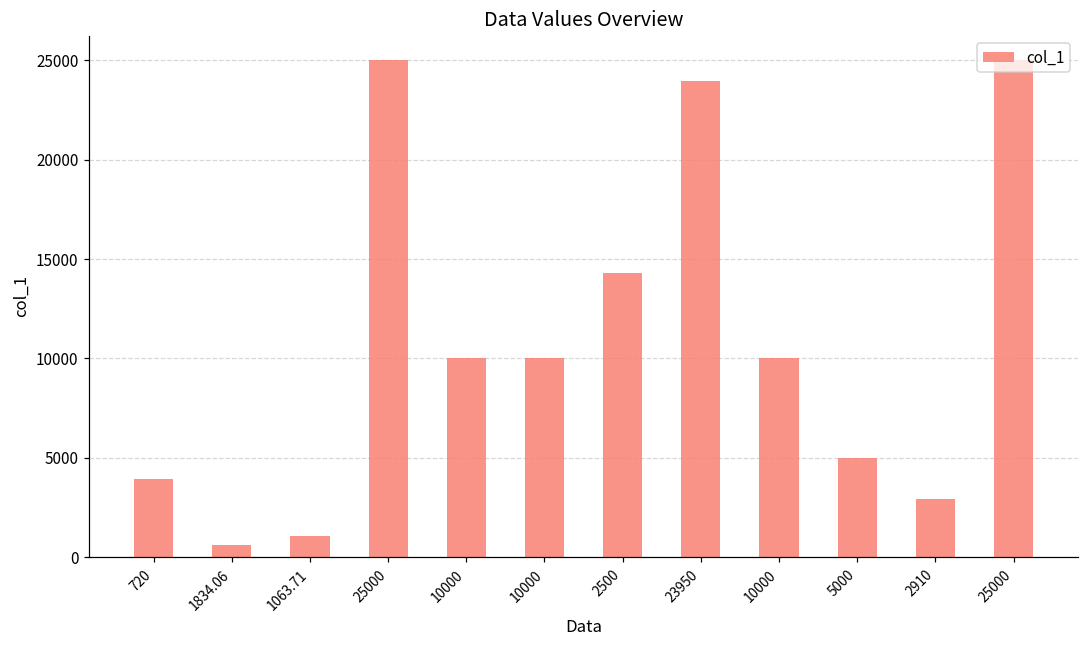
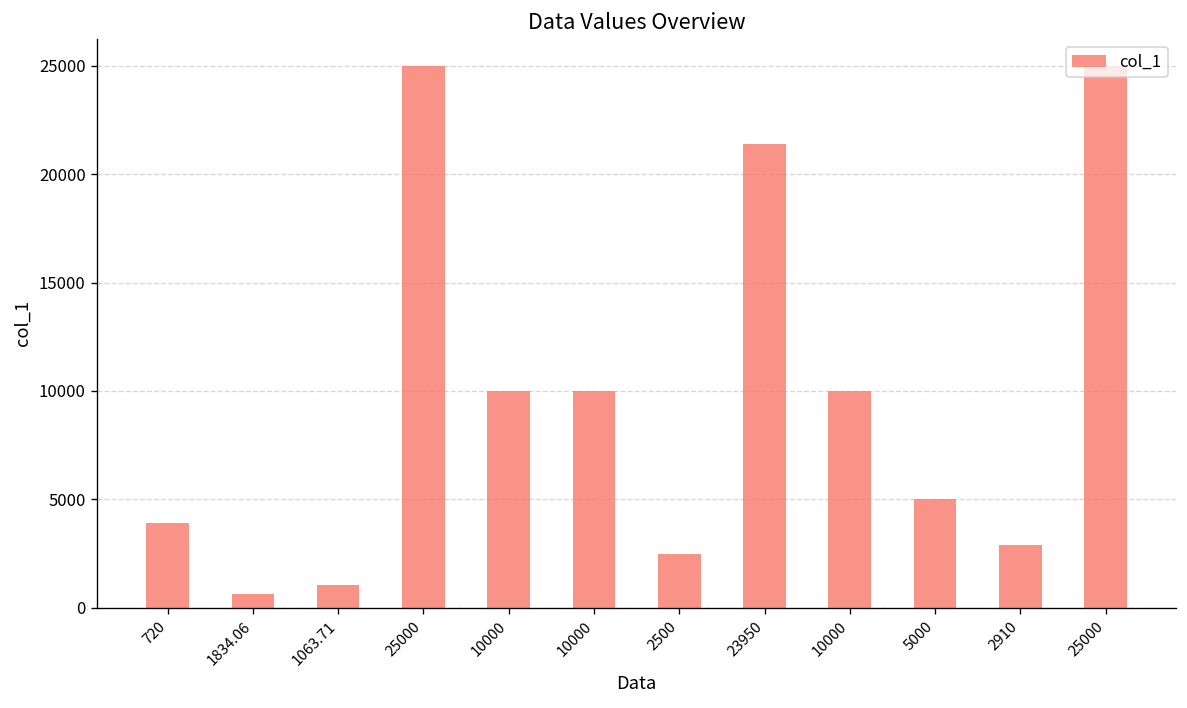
2500: 14300 -> 2500
23950: 24000 -> 21400
